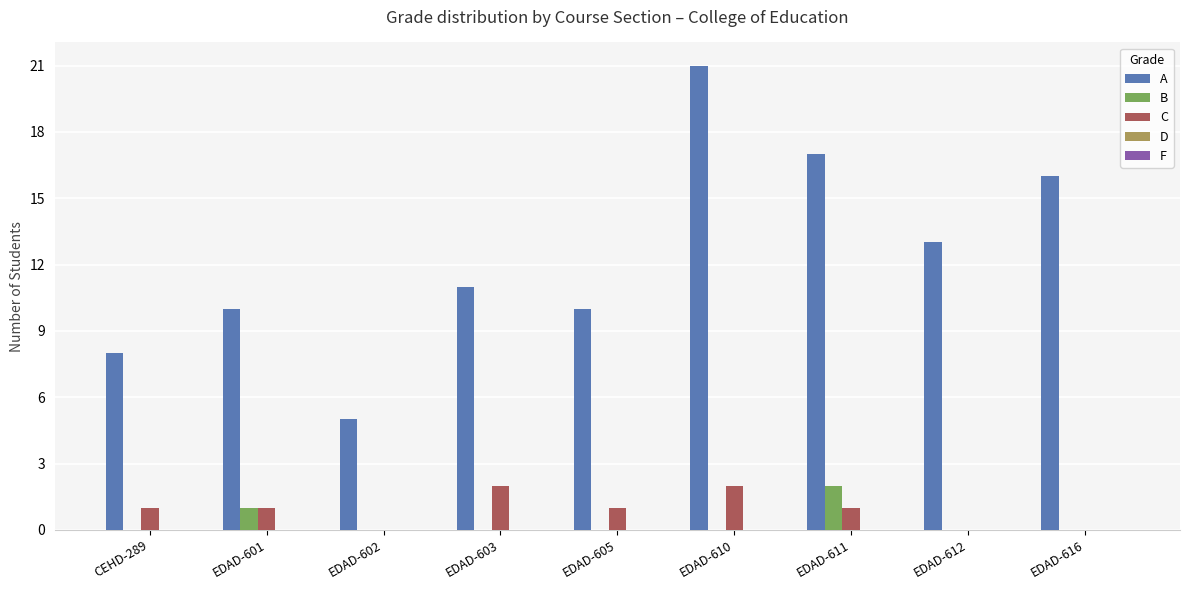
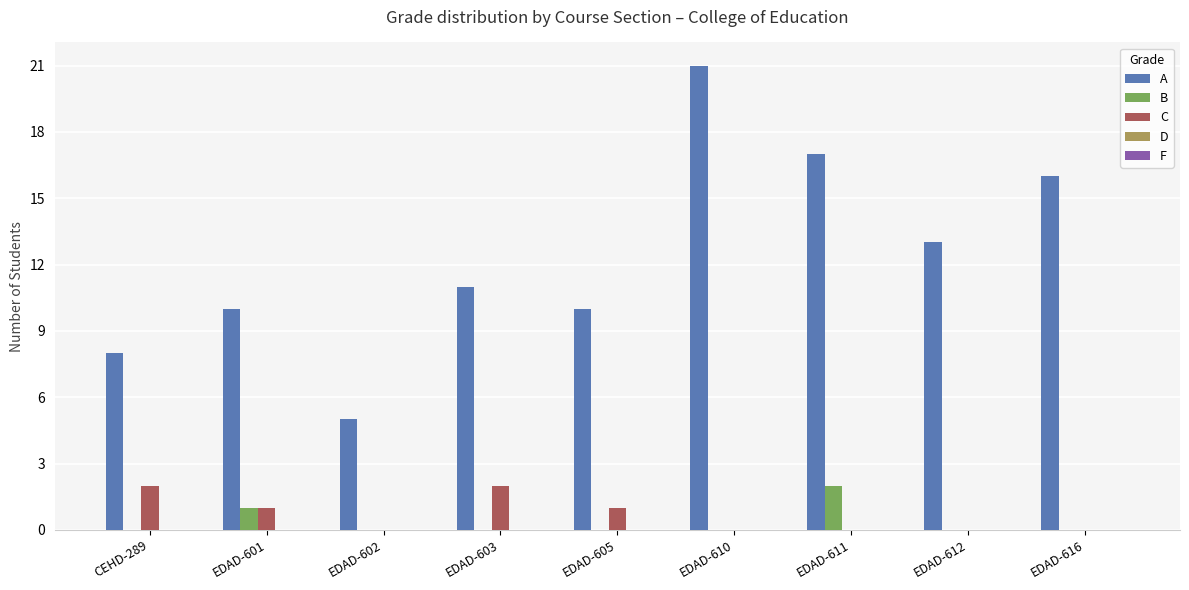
C, CEHD-289: 1 -> 2
C, EDAD-610: 2 -> 0
C, EDAD-611: 1 -> 0
